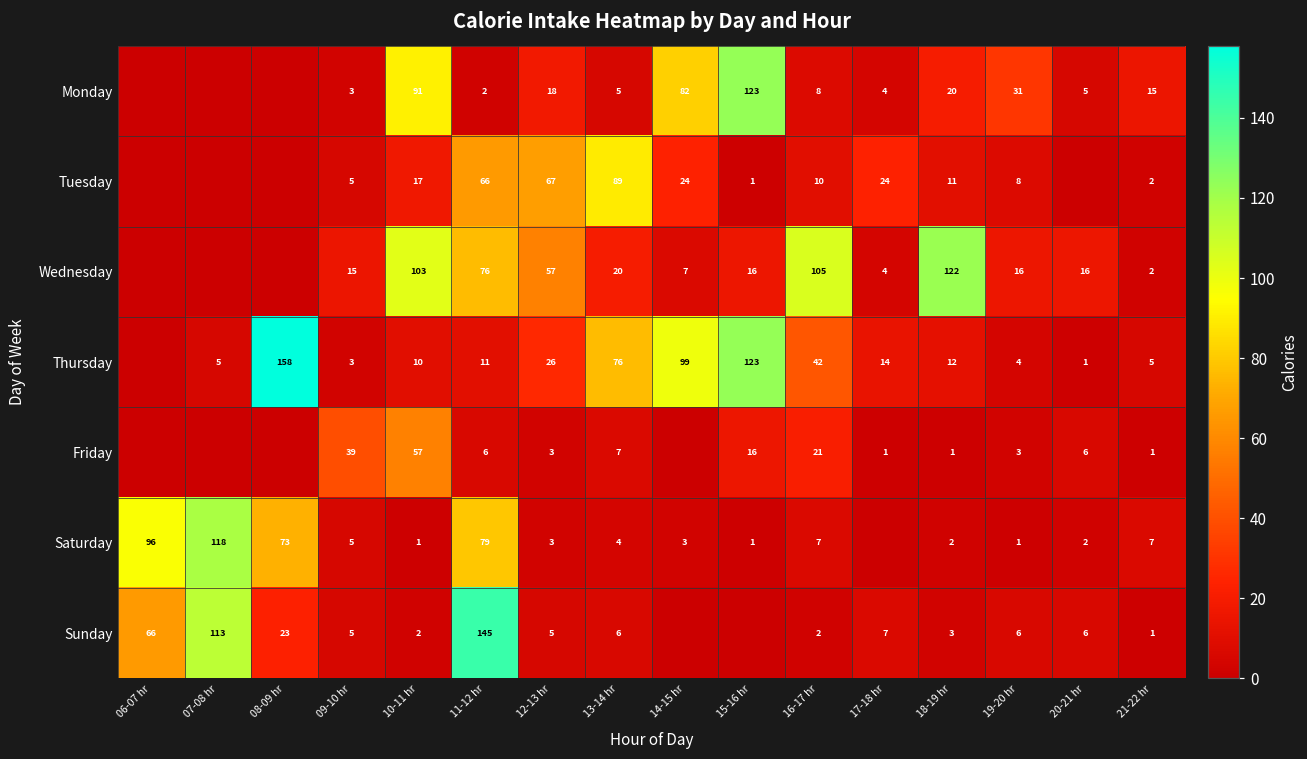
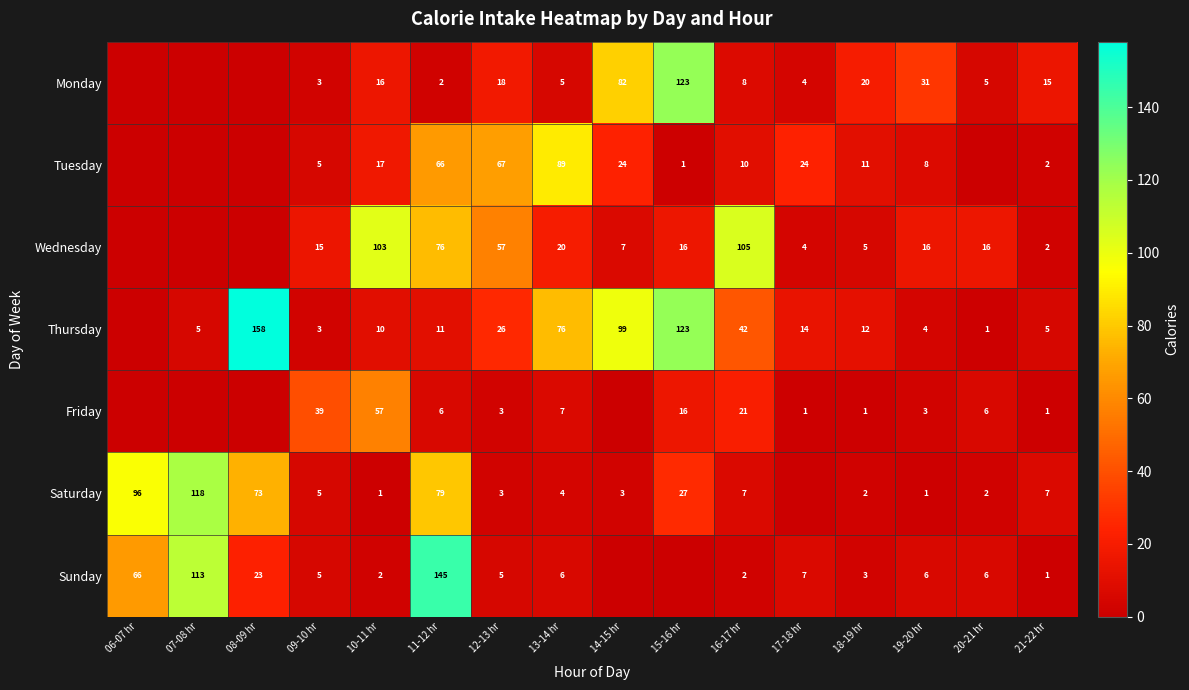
Monday, 10-11 hr: 91 -> 16
Wednesday, 18-19 hr: 122 -> 5
Saturday, 15-16 hr: 1 -> 27
